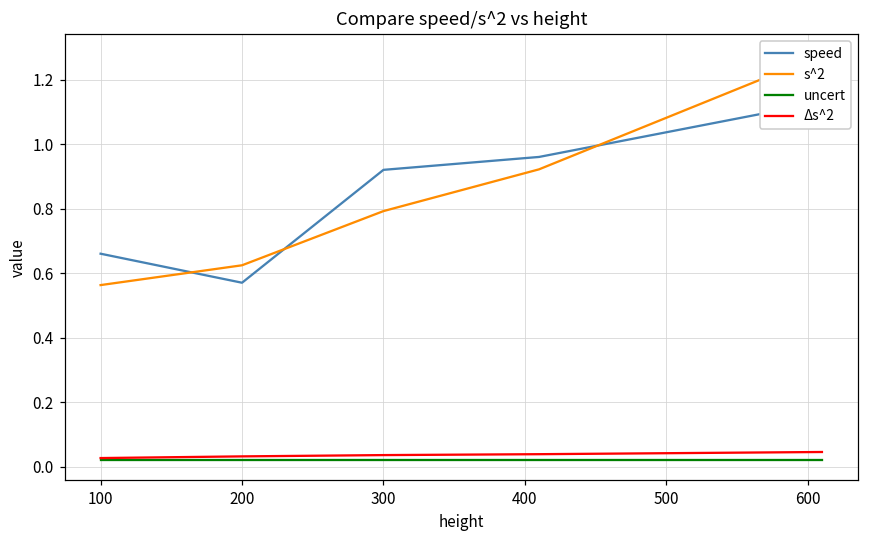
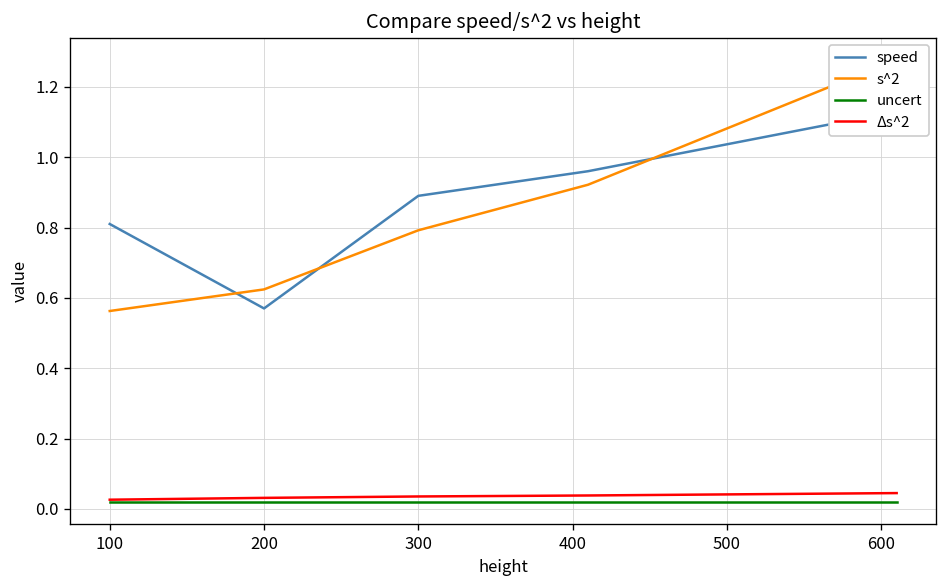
speed, 100: 0.66 -> 0.81
speed, 300: 0.92 -> 0.89
